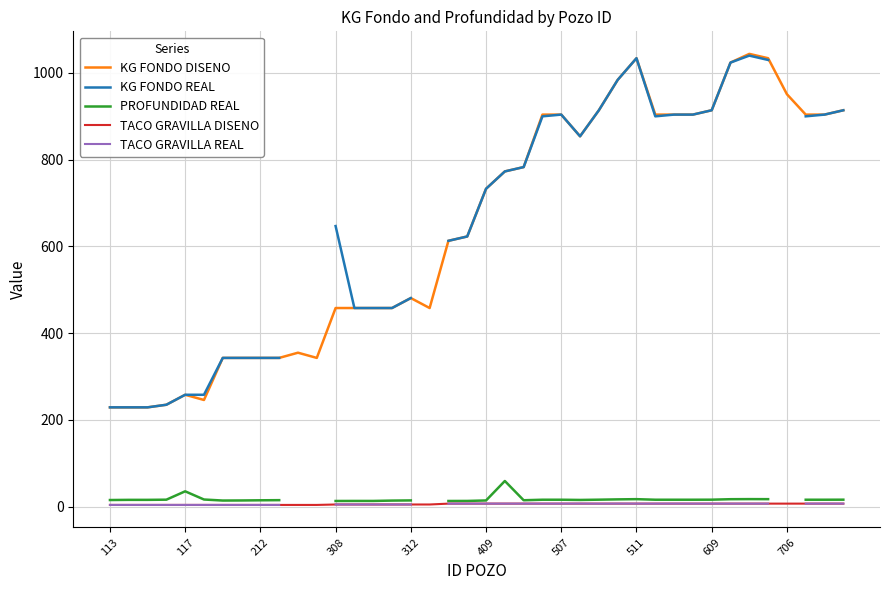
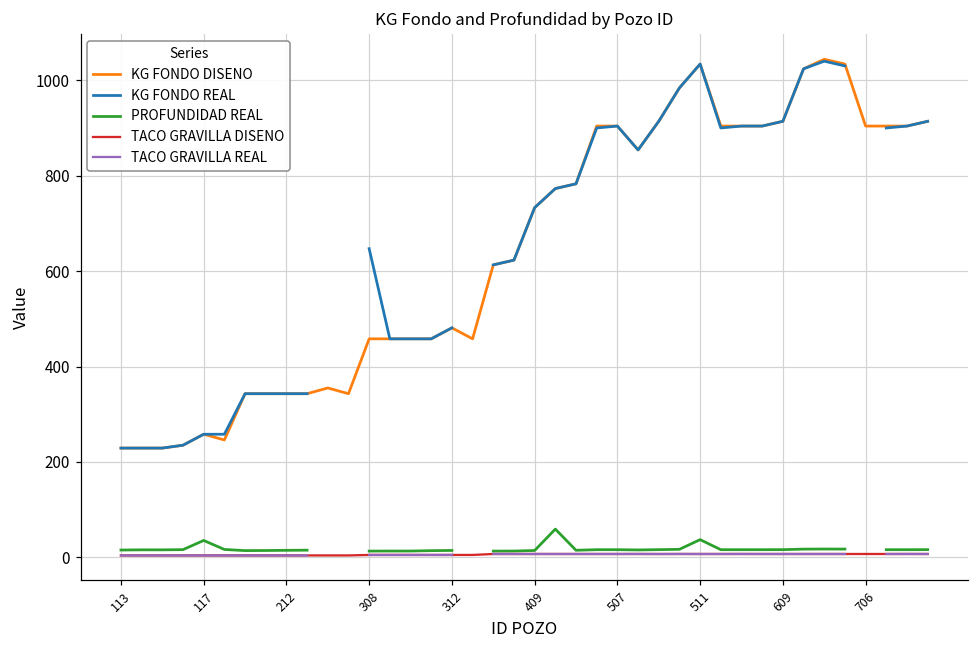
PROFUNDIDAD REAL, 511: 20 -> 40
KG FONDO DISENO, 706: 950 -> 900
